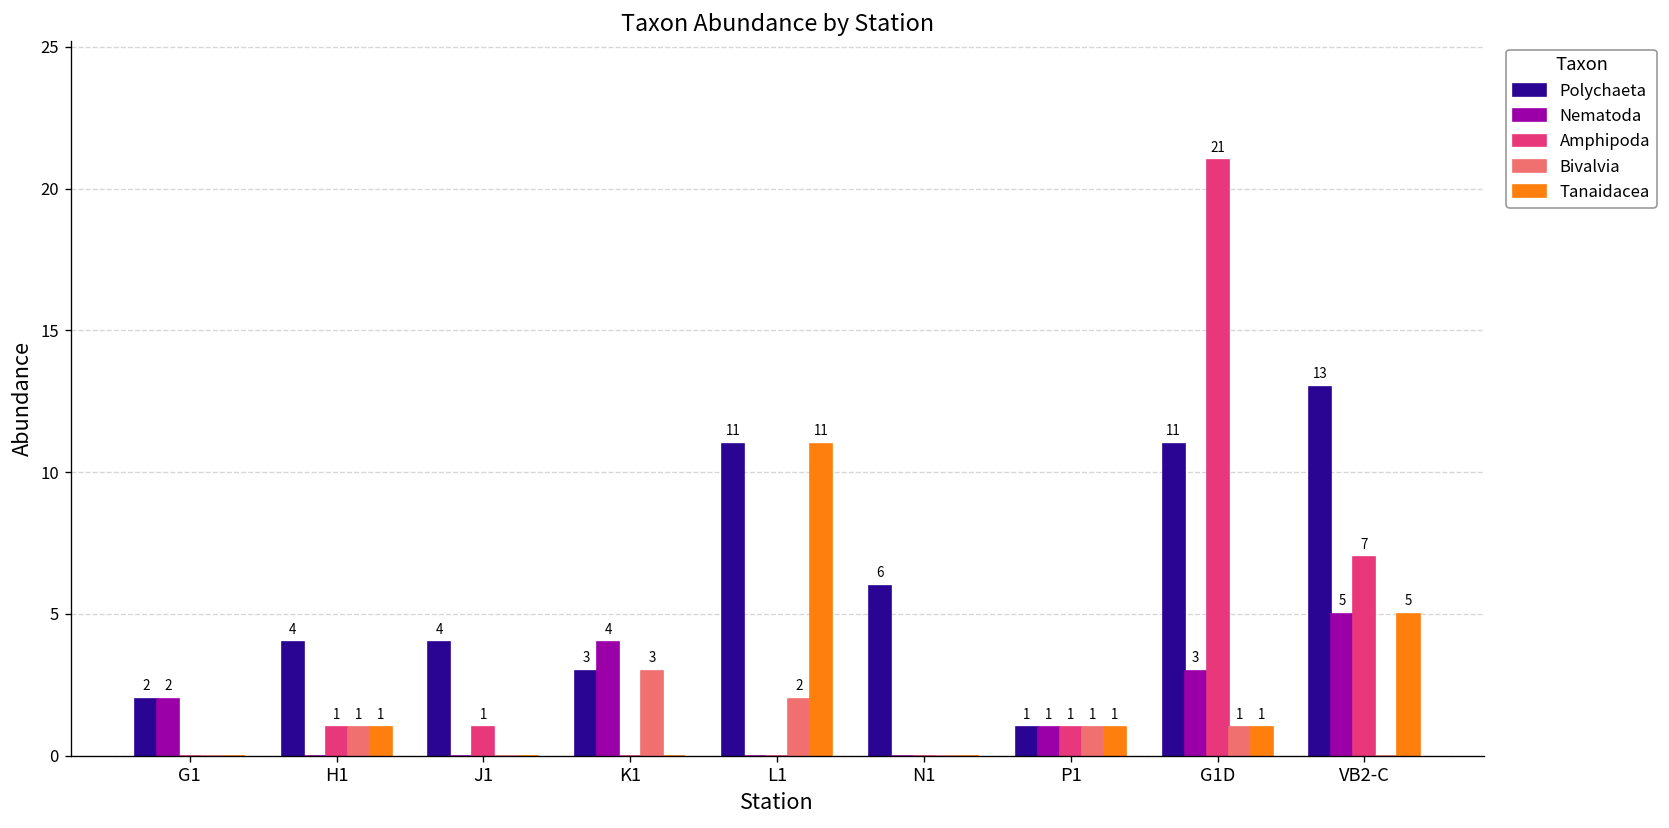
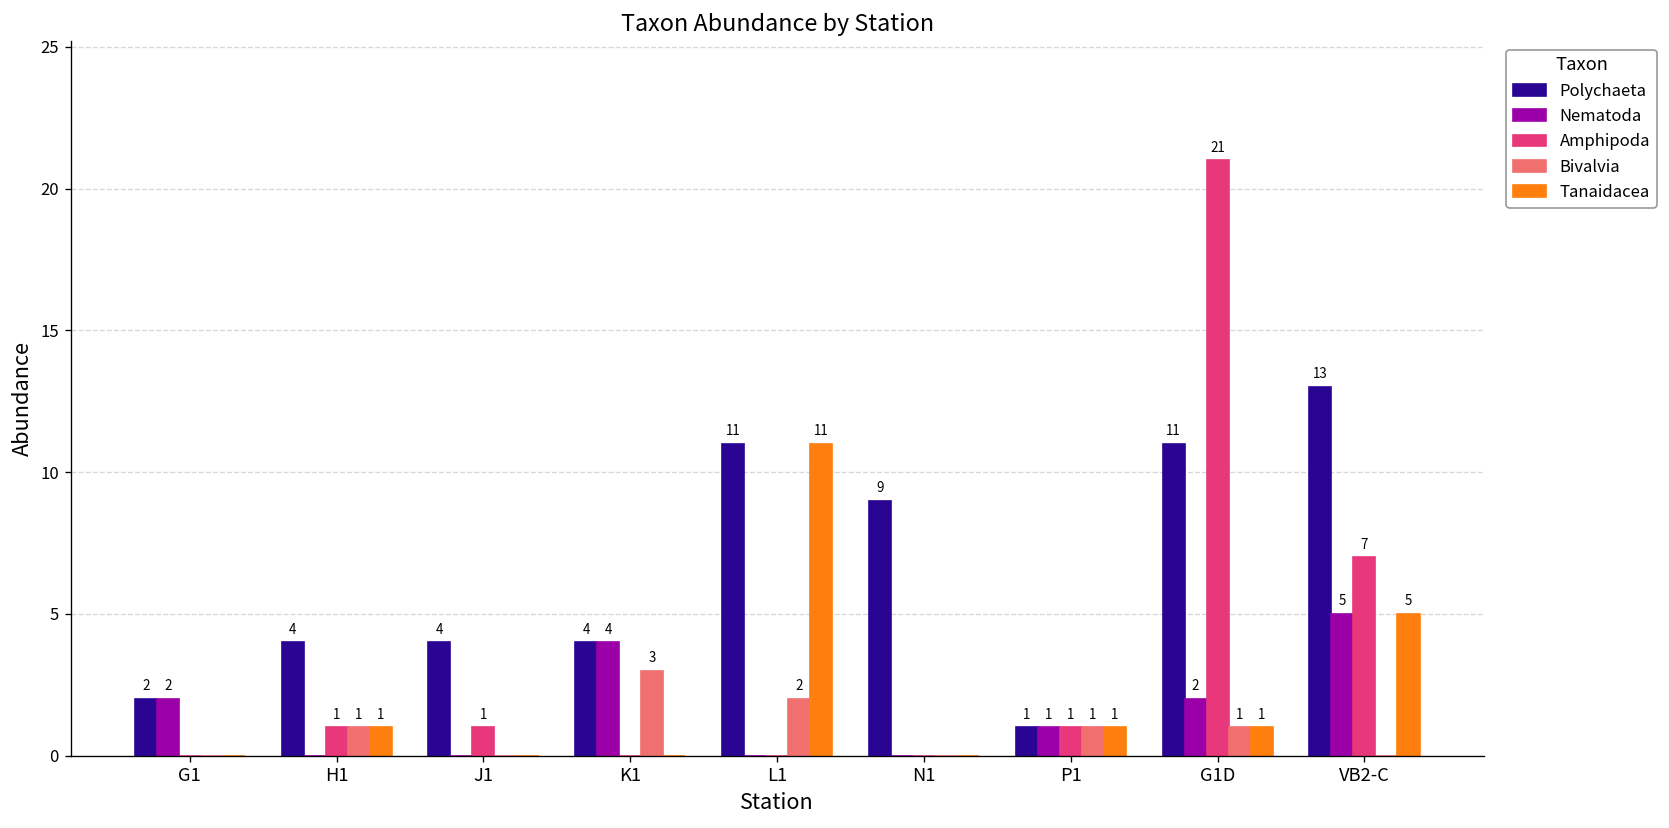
Polychaeta, K1: 3 -> 4
Polychaeta, N1: 6 -> 9
Nematoda, G1D: 3 -> 2
